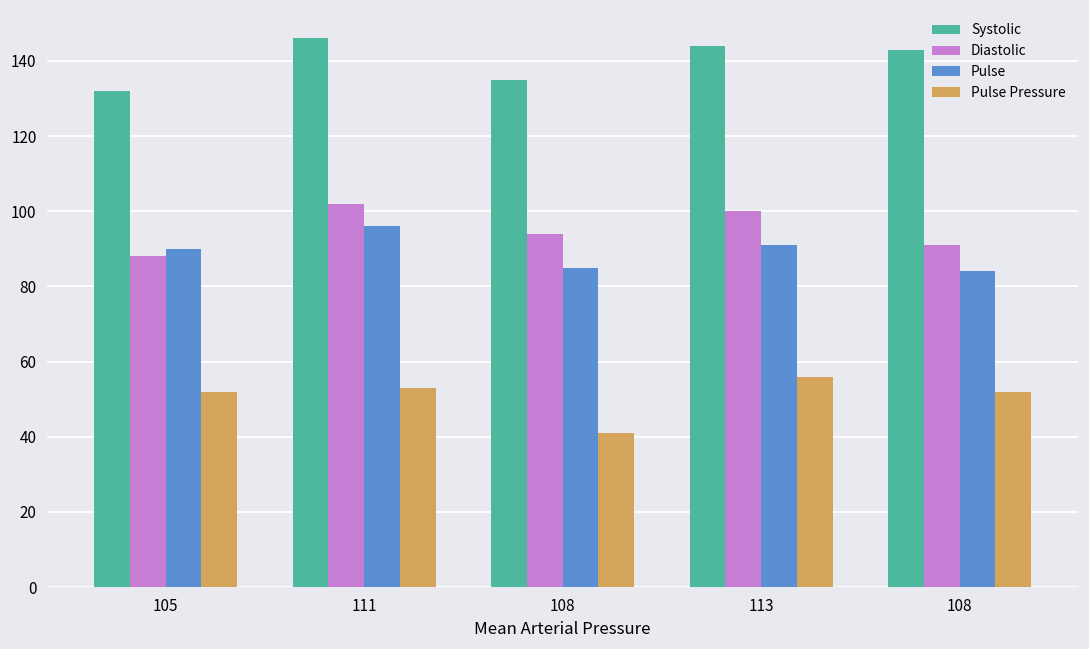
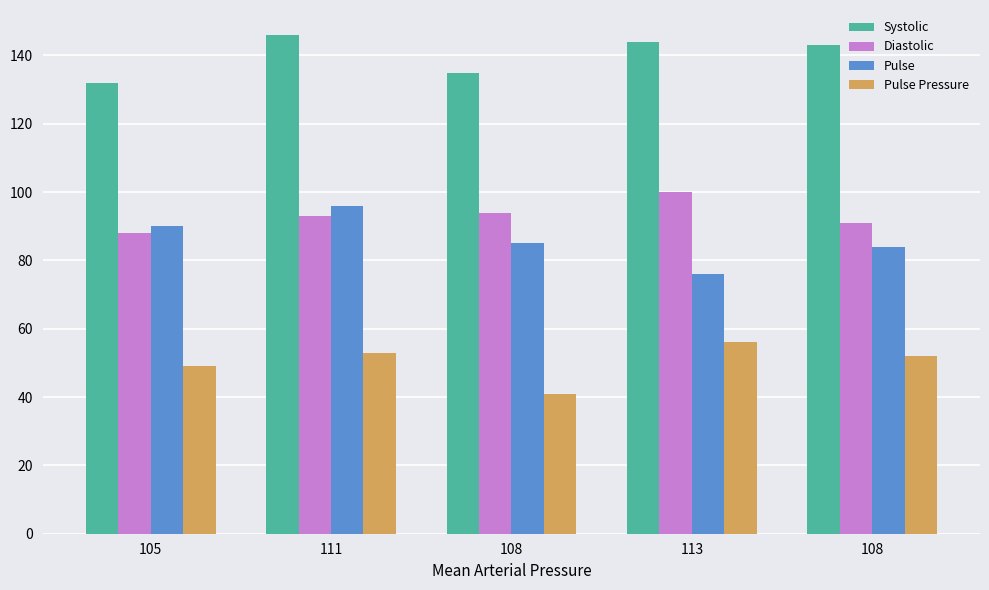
Pulse Pressure, 105: 52 -> 49
Diastolic, 111: 102 -> 93
Pulse, 113: 91 -> 76
